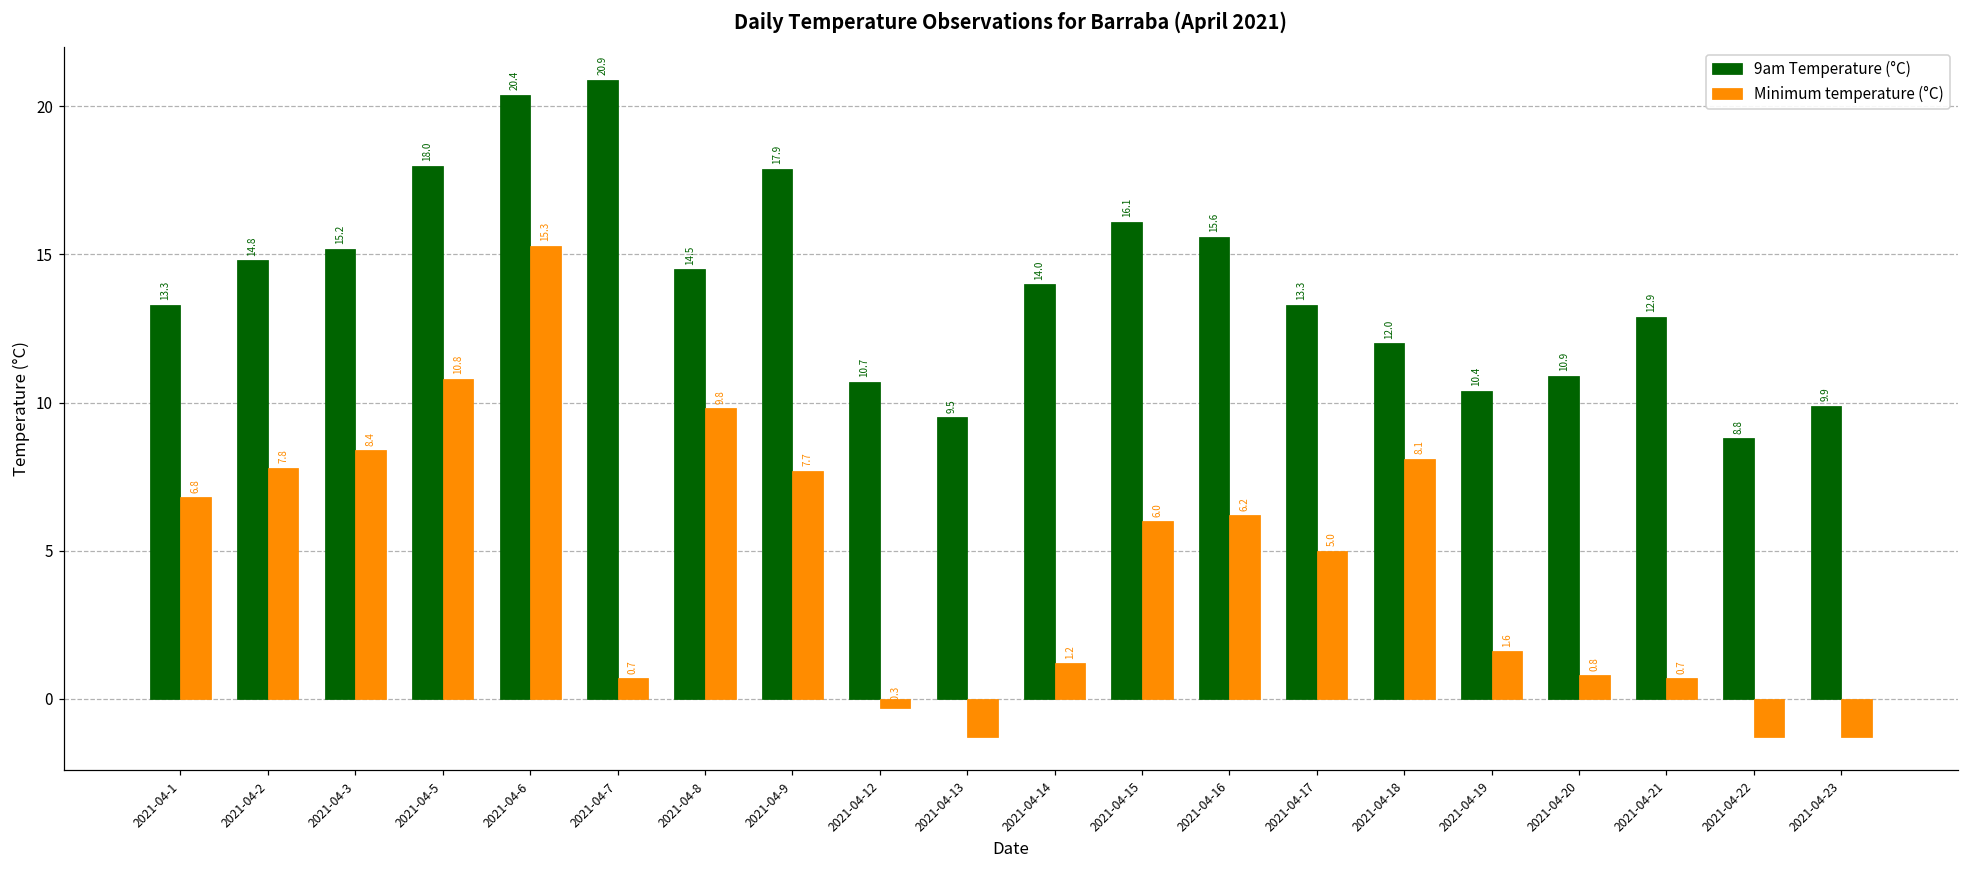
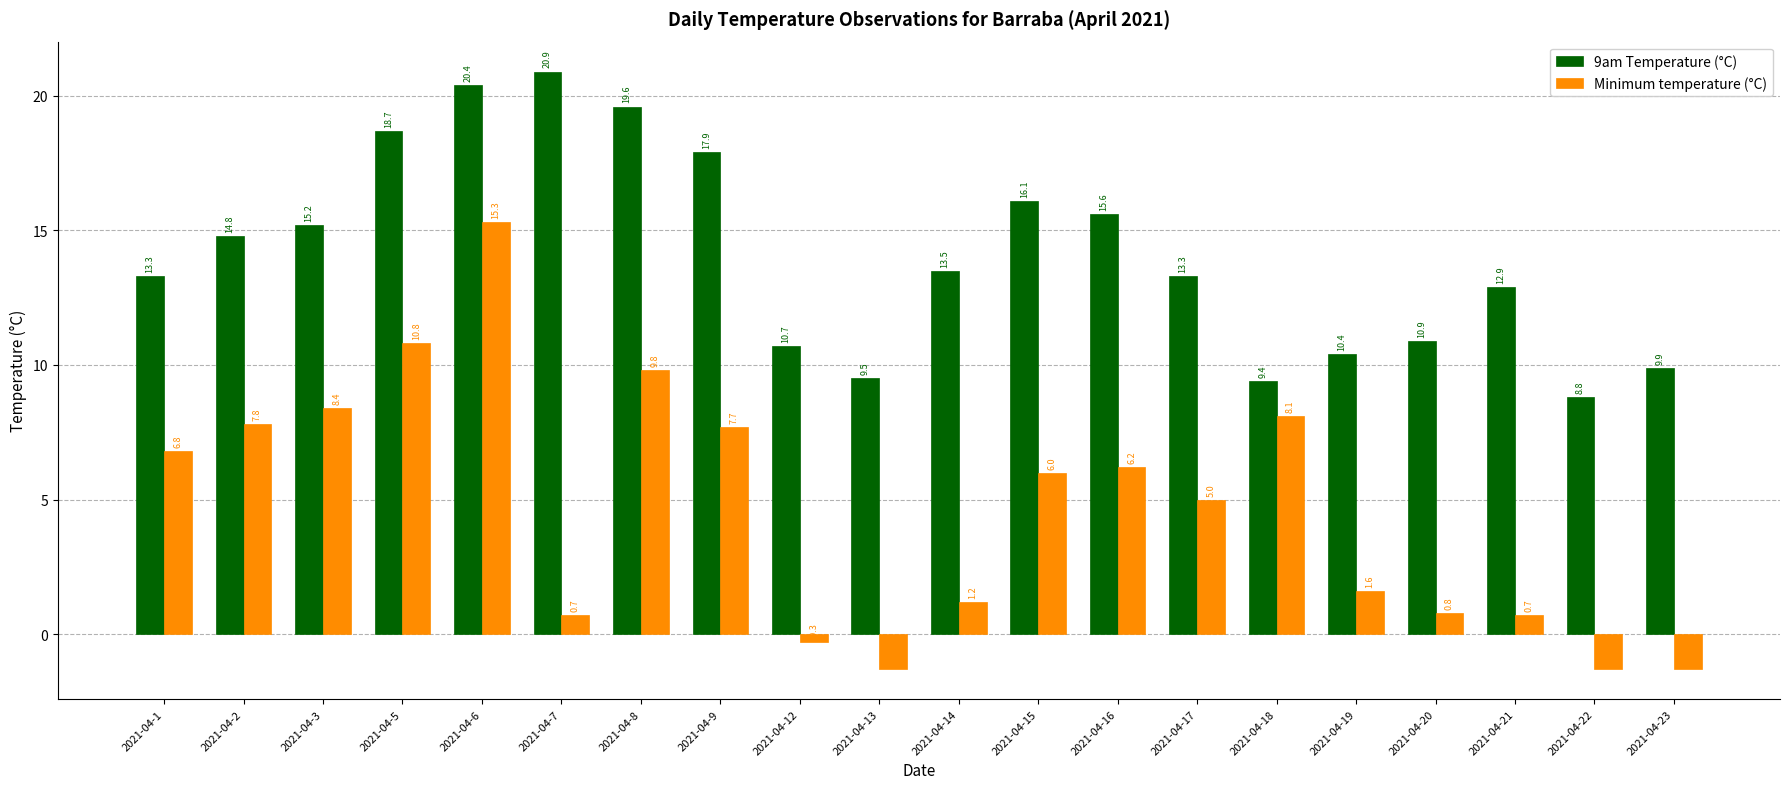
9am Temperature (°C), 2021-04-5: 18.0 -> 18.7
9am Temperature (°C), 2021-04-8: 14.5 -> 19.6
9am Temperature (°C), 2021-04-14: 14.0 -> 13.5
9am Temperature (°C), 2021-04-18: 12.0 -> 9.4
